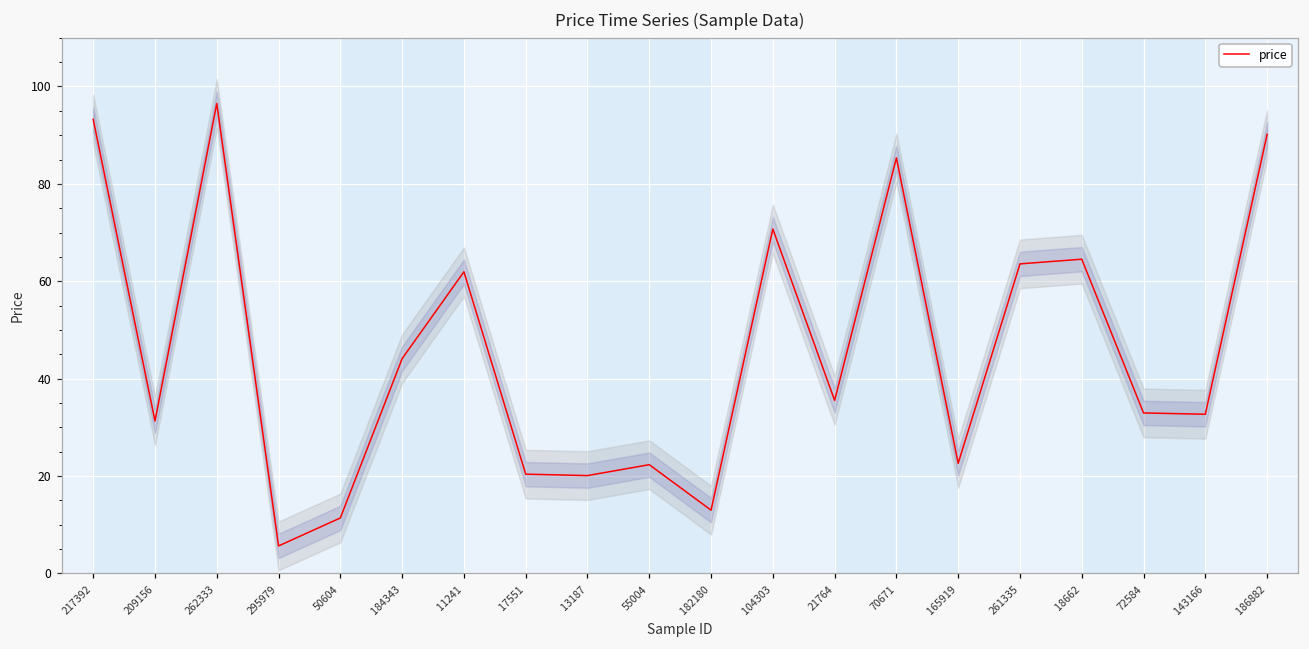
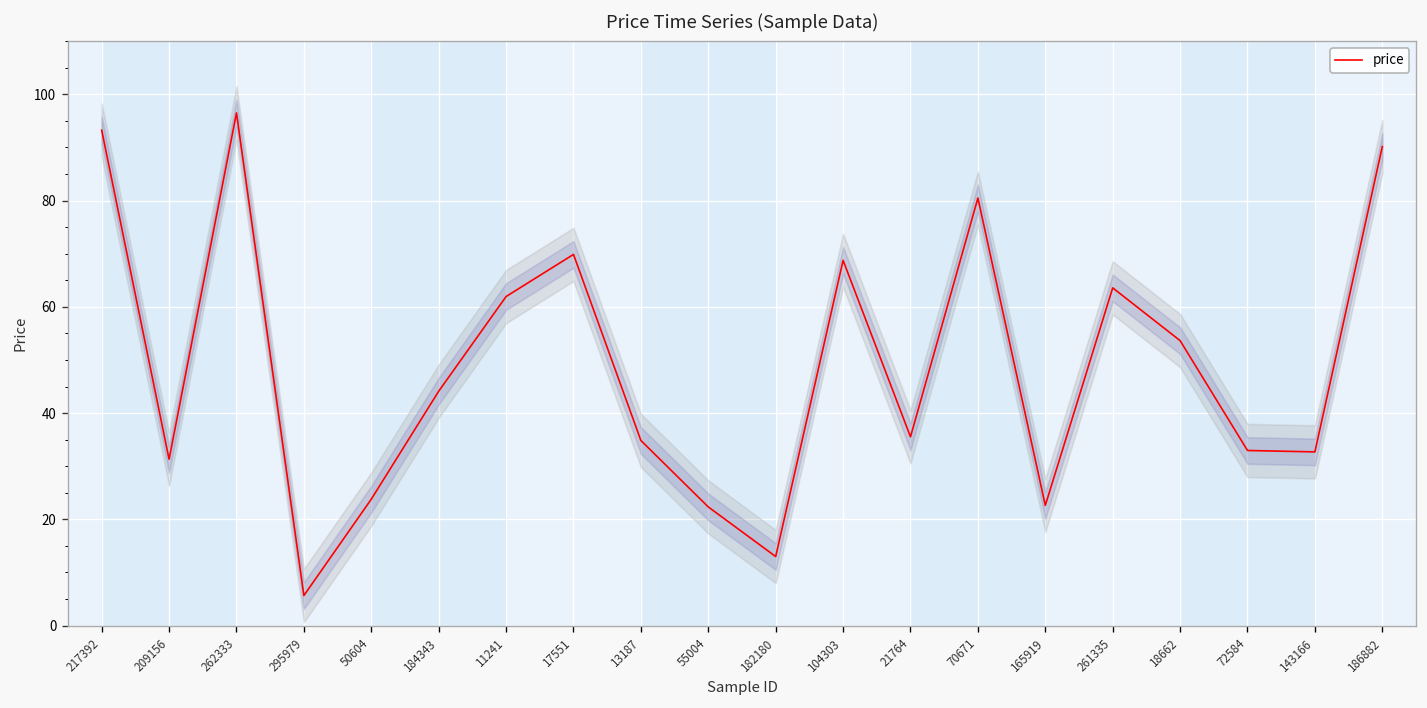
price, 50604: 11 -> 24
price, 17551: 20 -> 70
price, 13187: 20 -> 35
price, 104303: 71 -> 69
price, 70671: 85 -> 80
price, 18662: 65 -> 54
